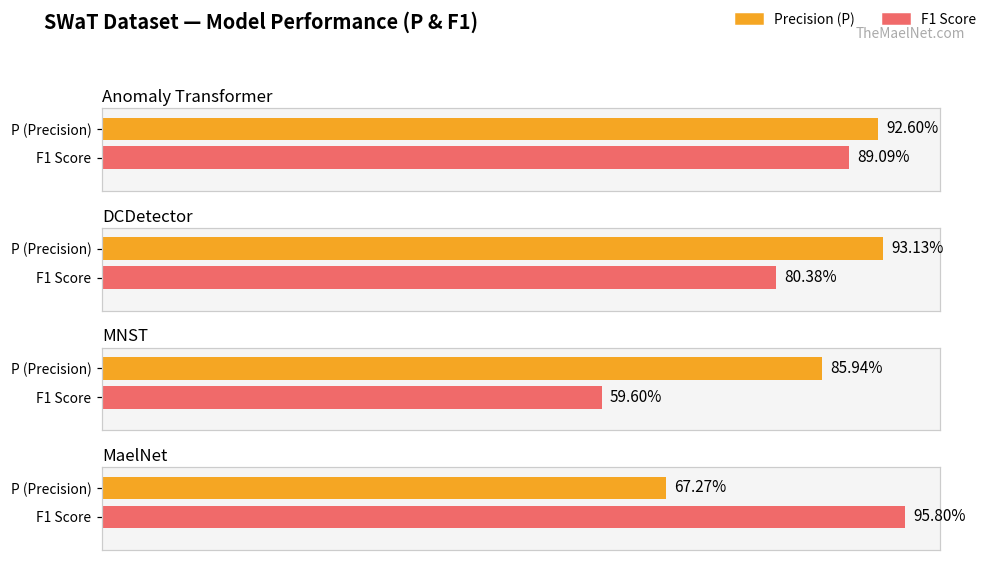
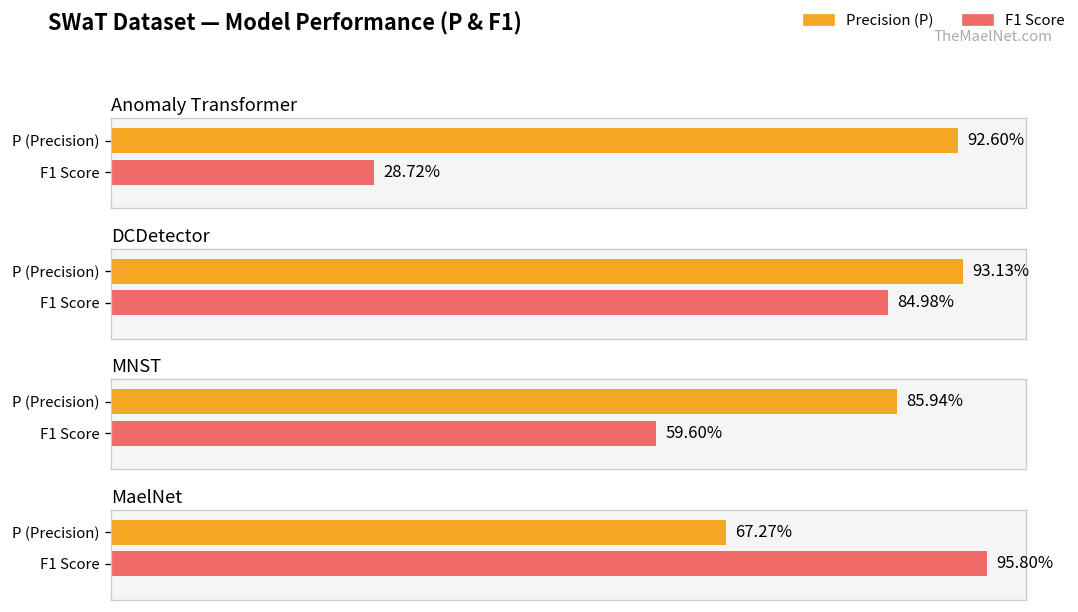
Anomaly Transformer, F1 Score: 89.09% -> 28.72%
DCDetector, F1 Score: 80.38% -> 84.98%
